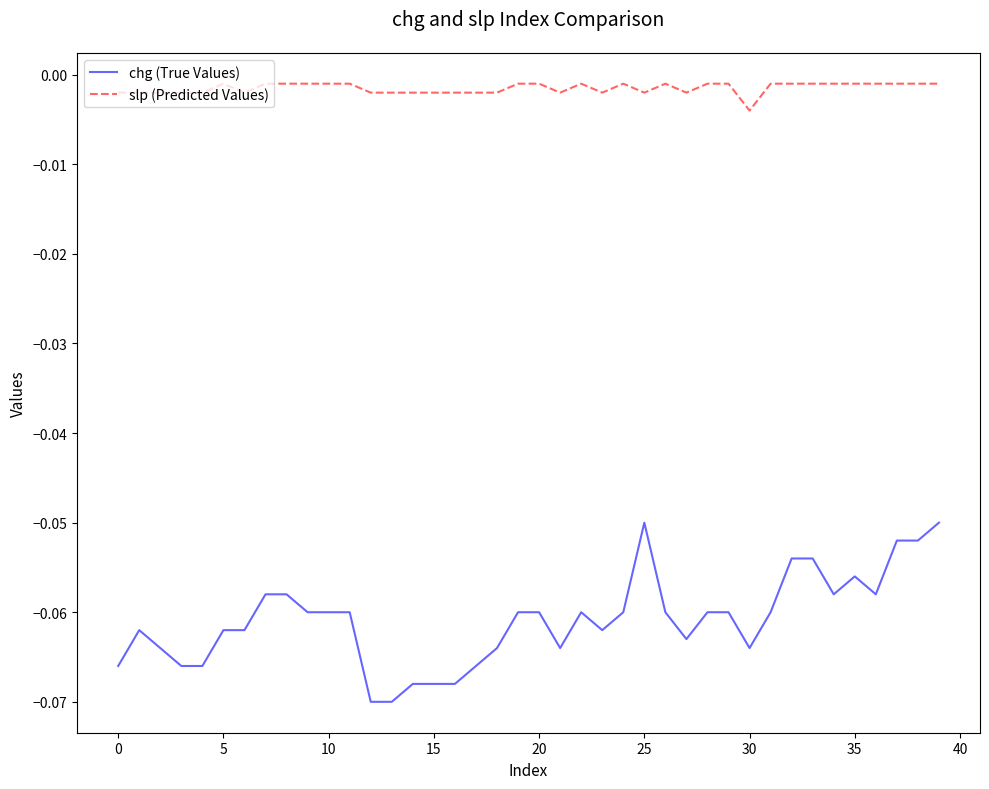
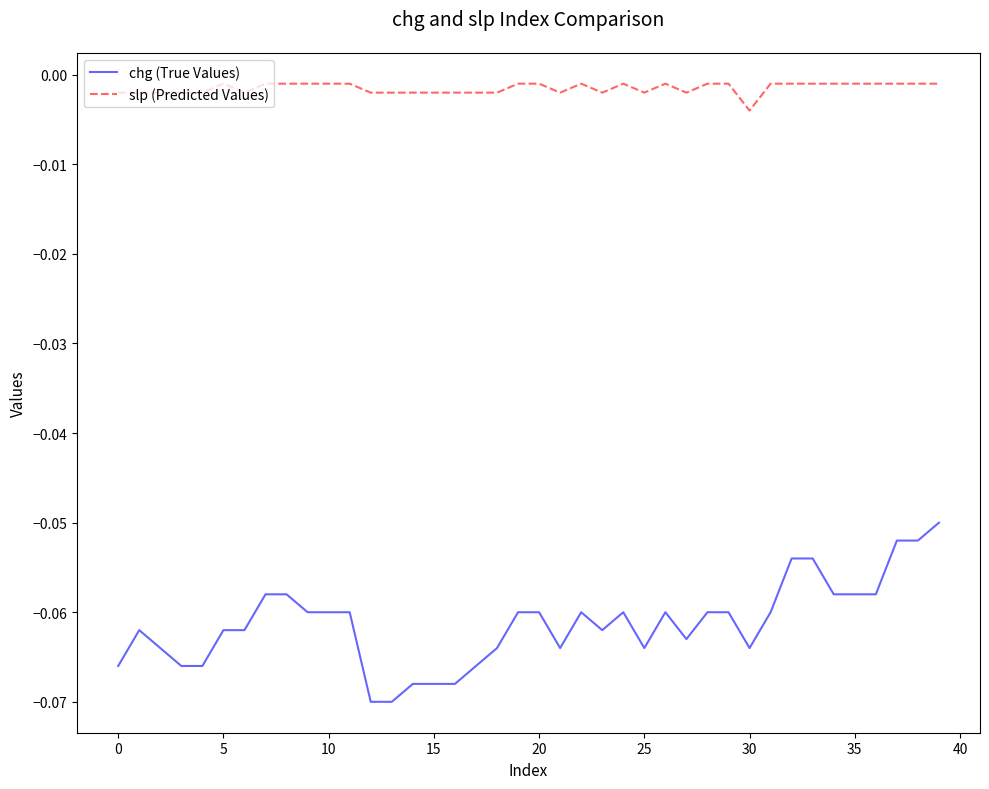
chg (True Values), 25: -0.050 -> -0.064
chg (True Values), 35: -0.056 -> -0.058
